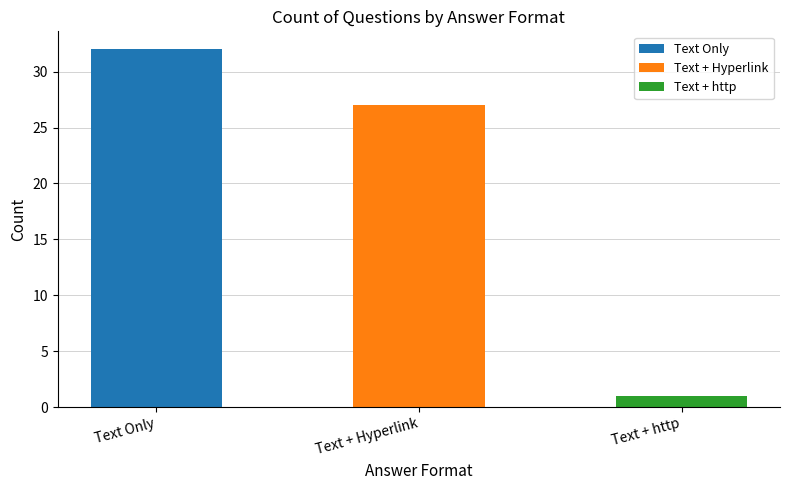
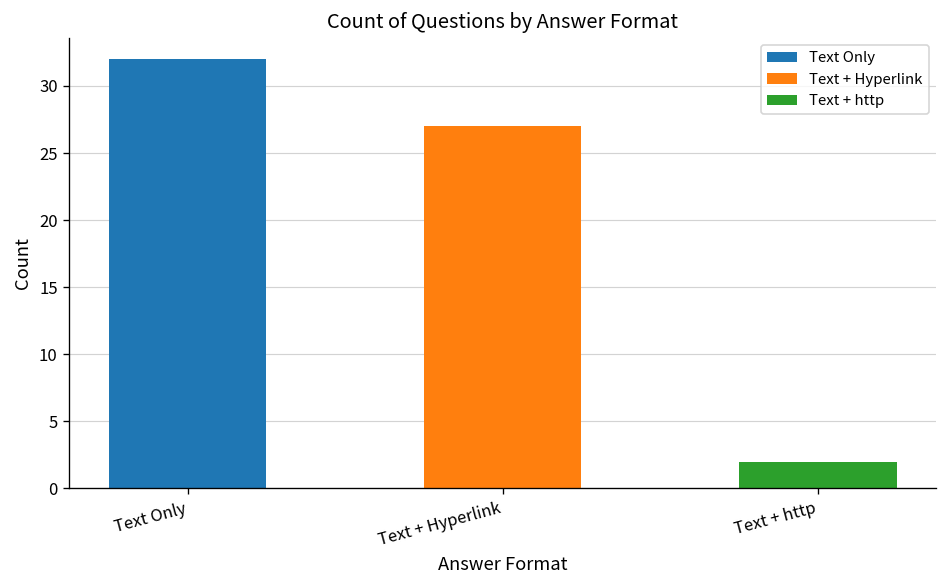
Text + http: 1 -> 2
